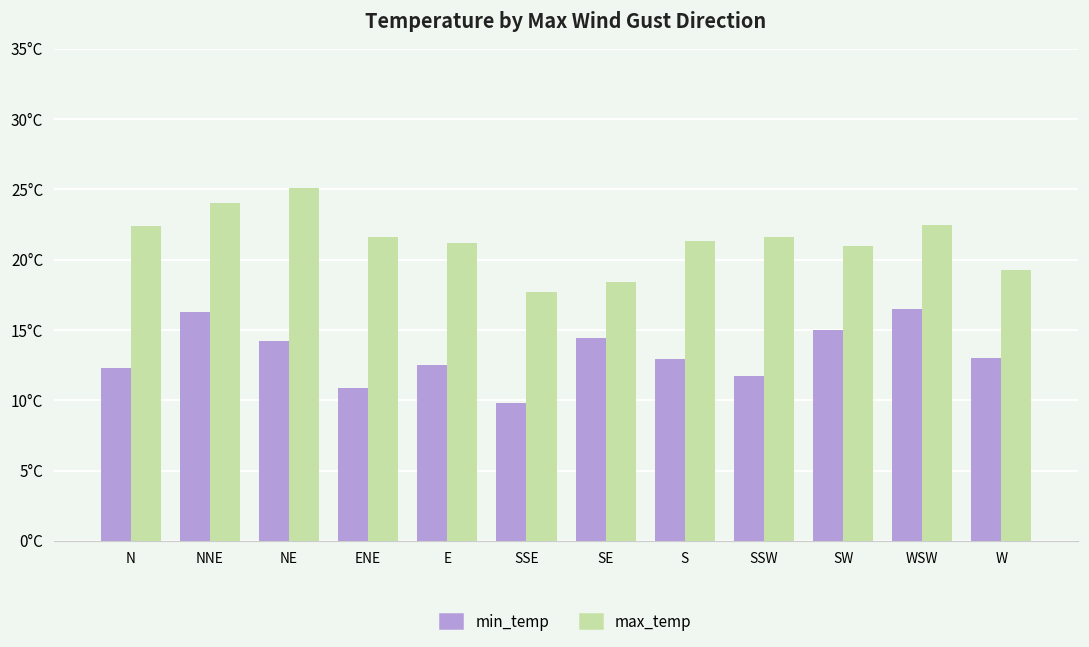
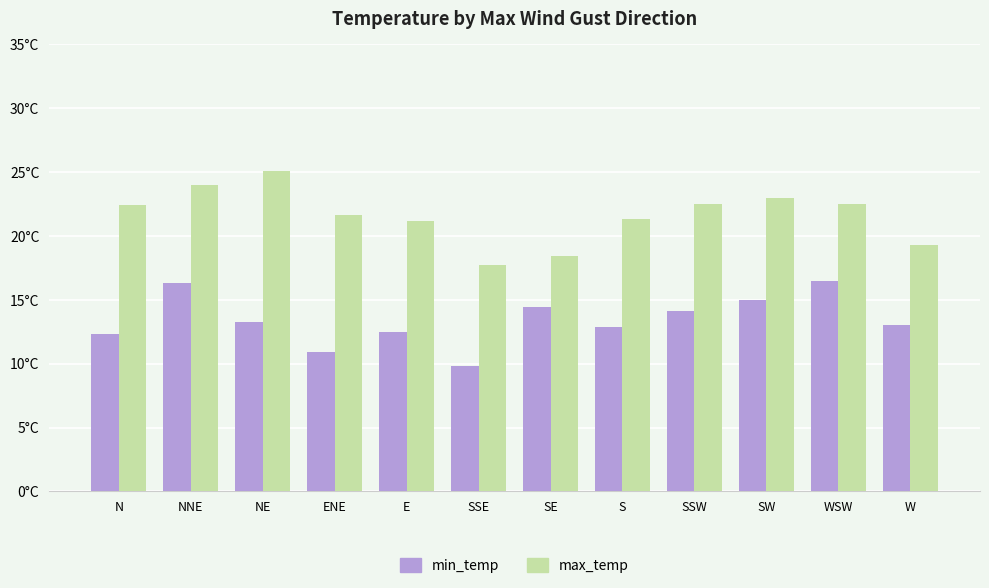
min_temp, NE: 14.2°C -> 13.3°C
min_temp, SSW: 11.7°C -> 14.1°C
max_temp, SSW: 21.6°C -> 22.5°C
max_temp, SW: 21°C -> 23°C
